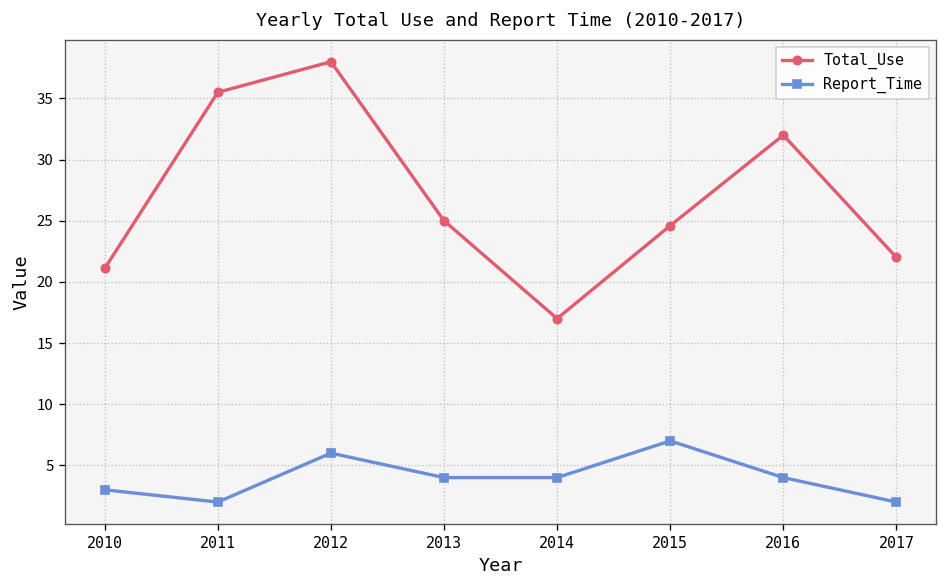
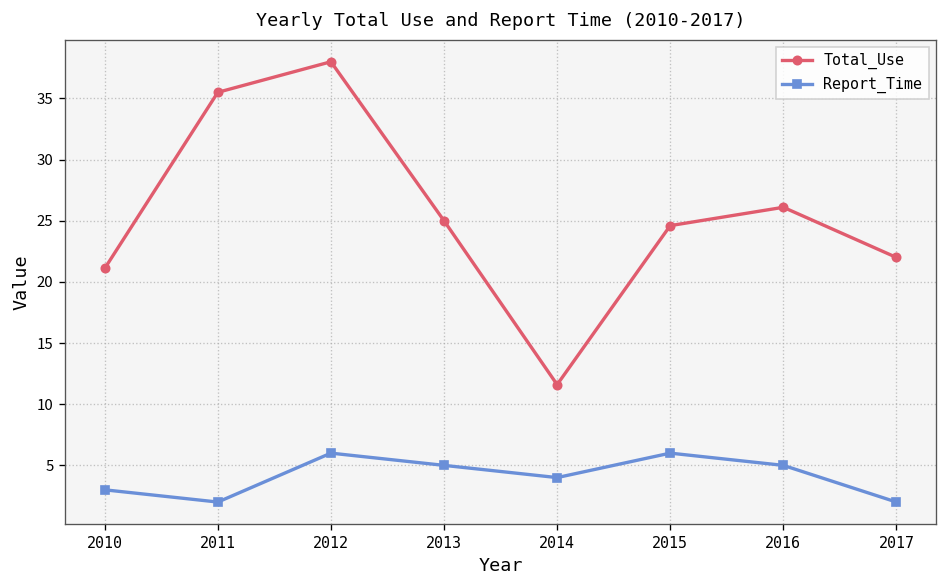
Report_Time, 2013: 4 -> 5
Total_Use, 2014: 17.0 -> 11.6
Report_Time, 2015: 7 -> 6
Total_Use, 2016: 32.0 -> 26.1
Report_Time, 2016: 4 -> 5
